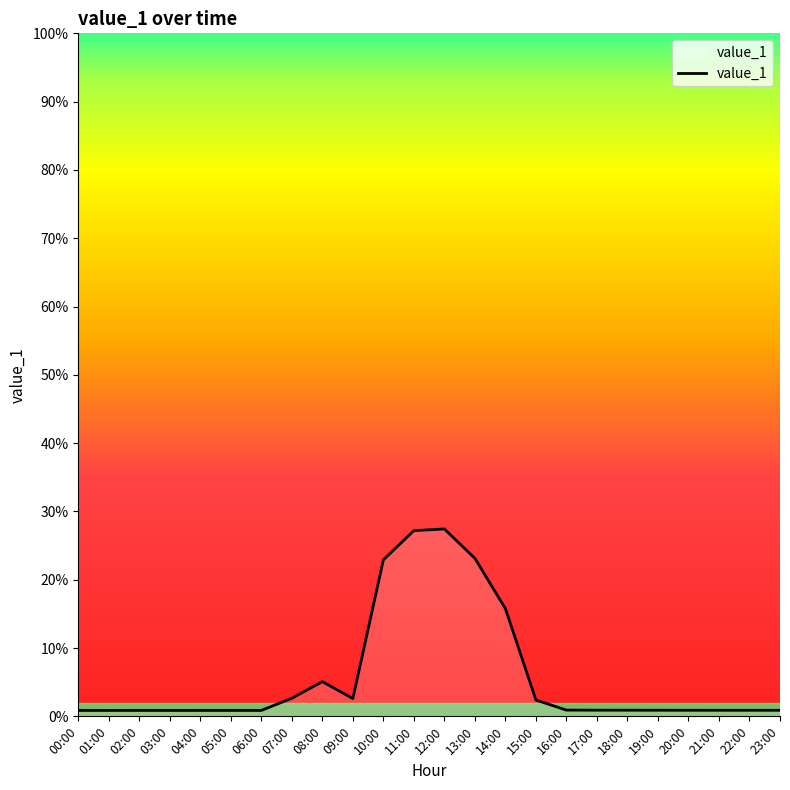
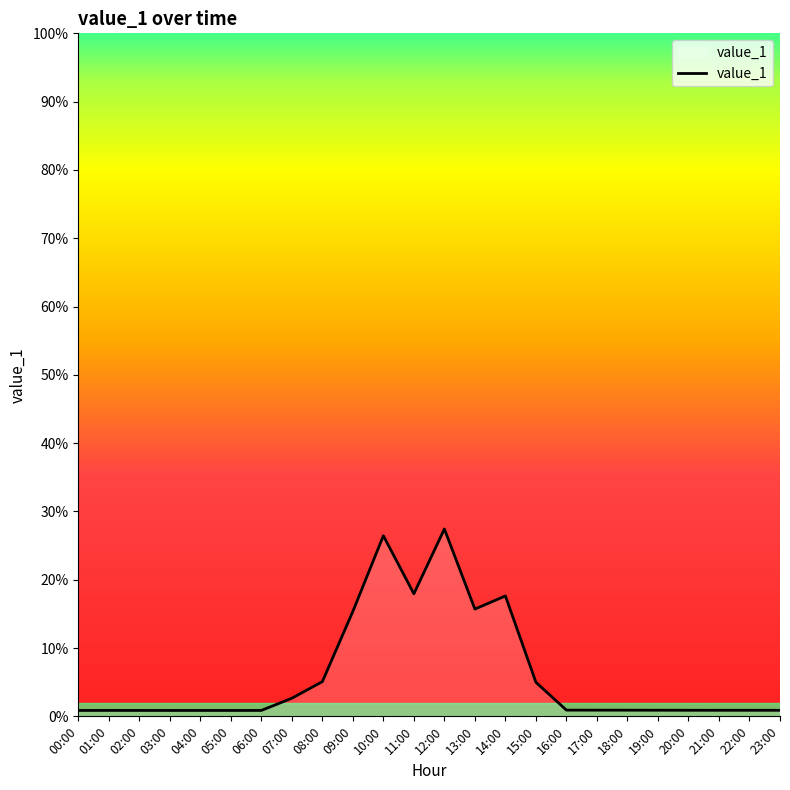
09:00: 3% -> 15%
10:00: 23% -> 26%
11:00: 27% -> 18%
13:00: 23% -> 16%
14:00: 16% -> 18%
15:00: 2% -> 5%
